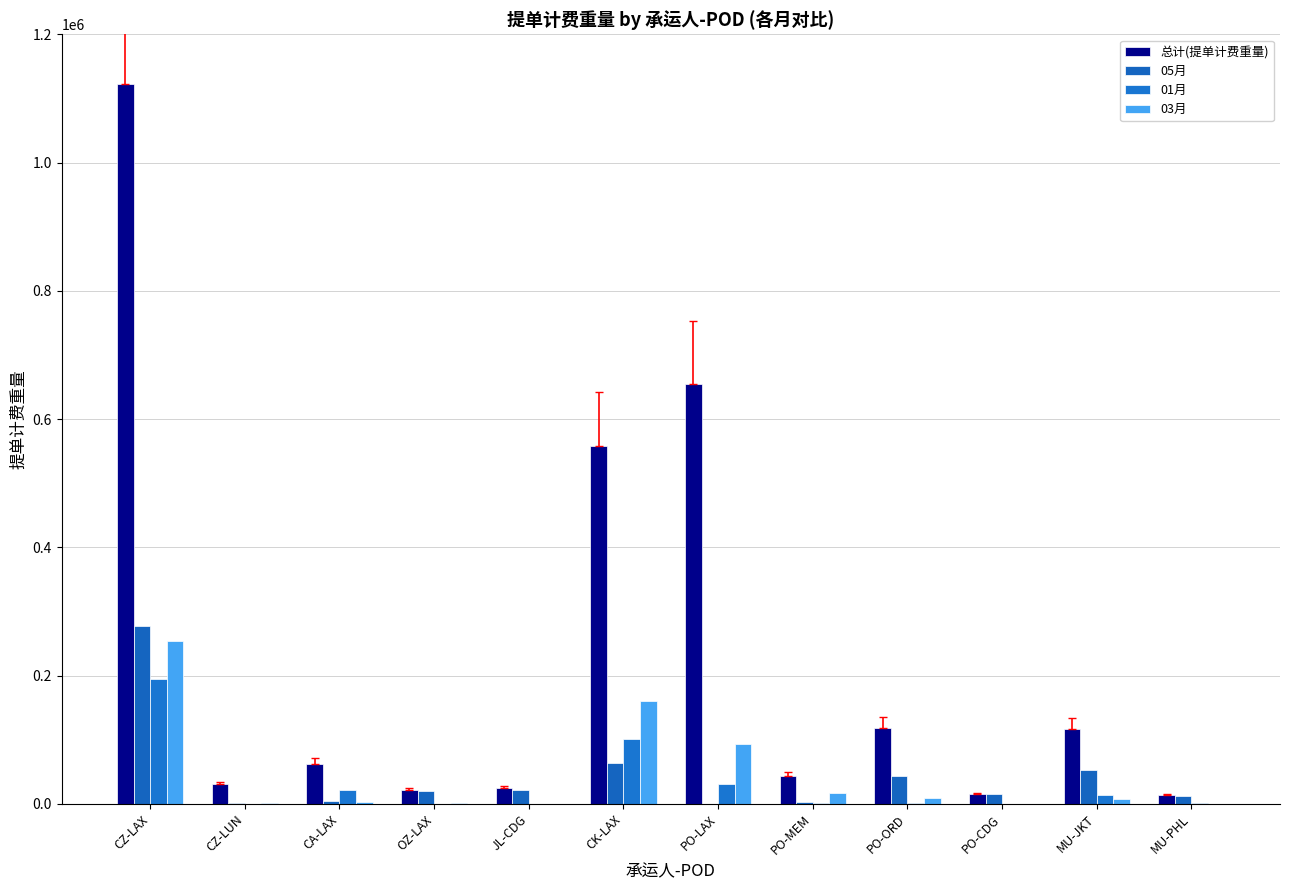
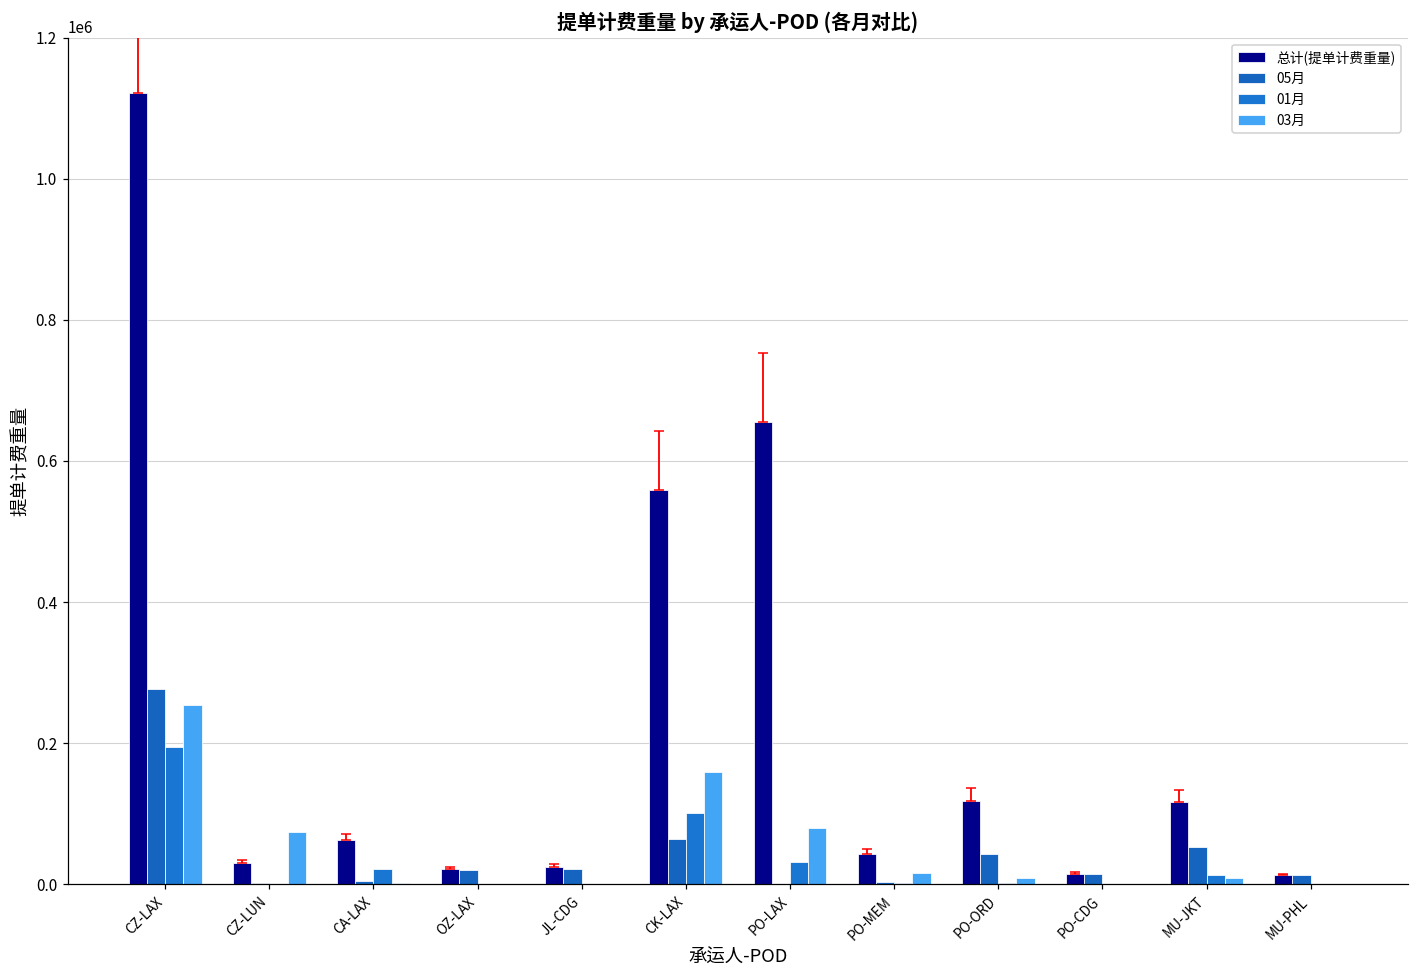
03月, CZ-LUN: 0 -> 70000
03月, PO-LAX: 90000 -> 80000
